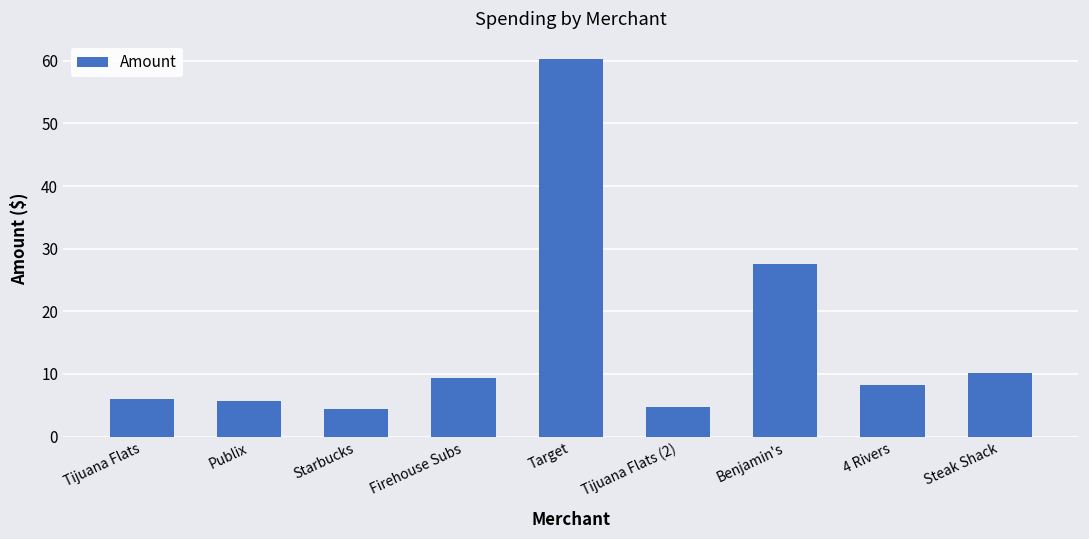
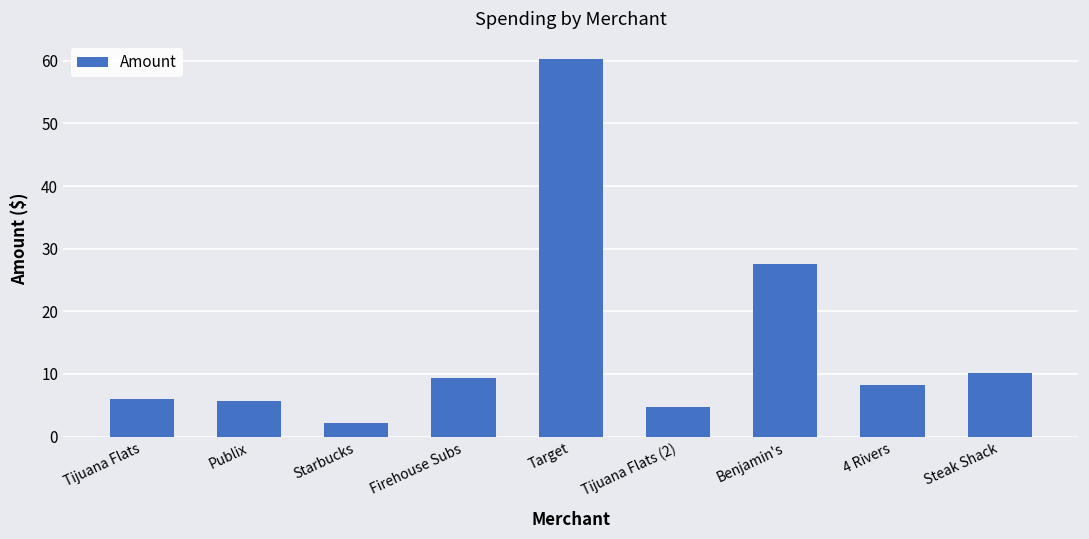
Starbucks: 4 -> 2
